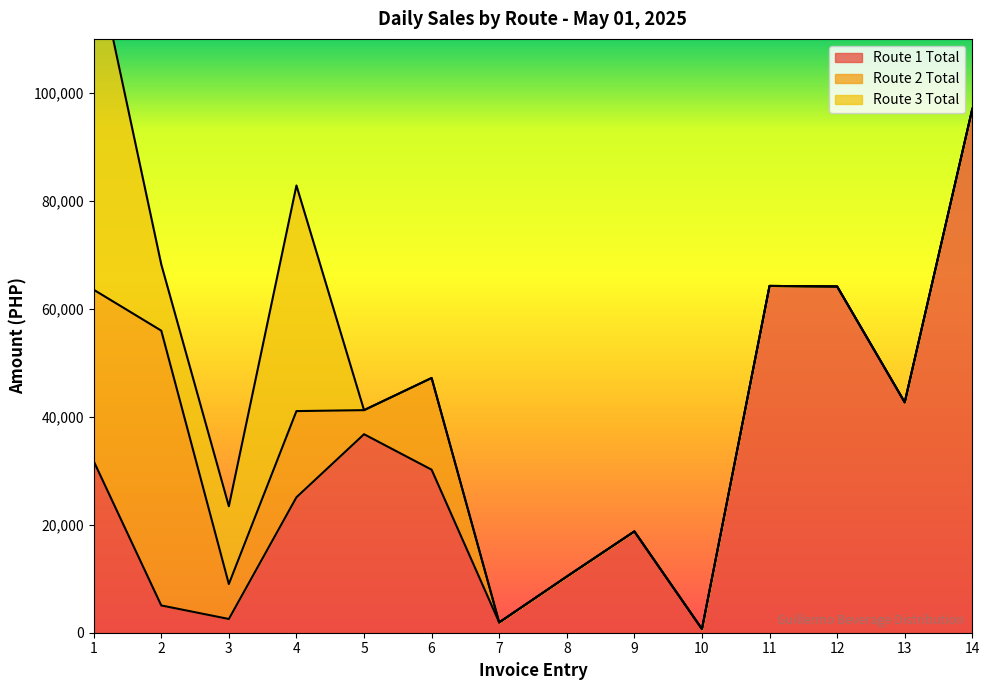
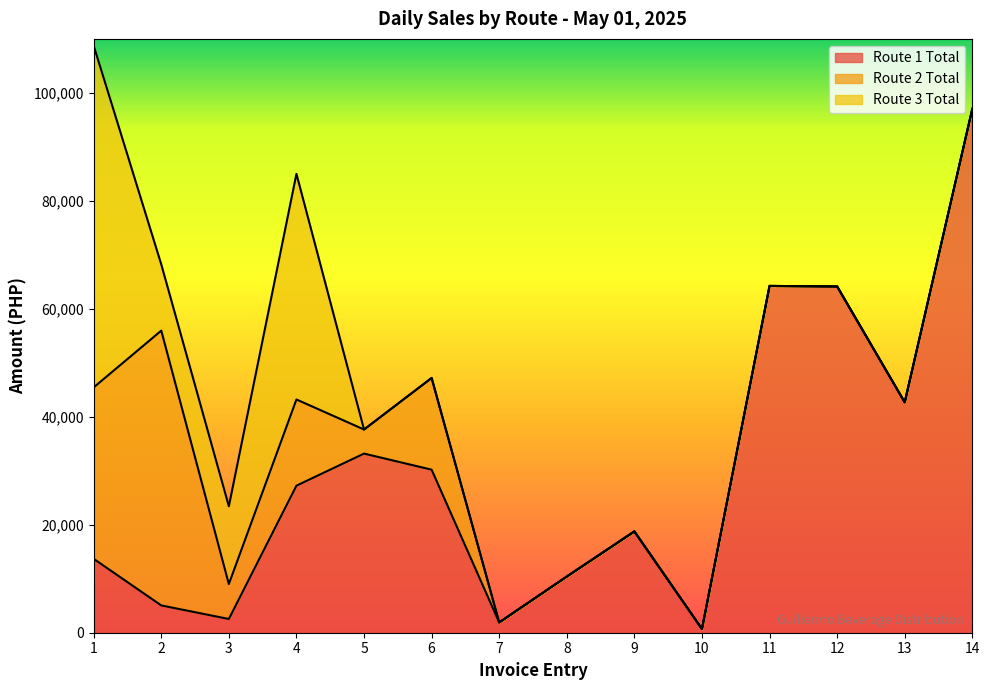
Route 1 Total, 1: 32,000 -> 14,000
Route 1 Total, 4: 25,000 -> 27,000
Route 1 Total, 5: 37,000 -> 33,000
